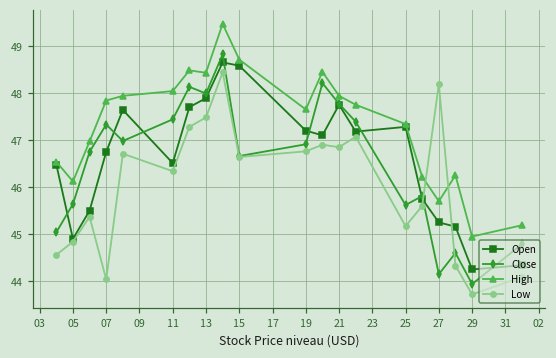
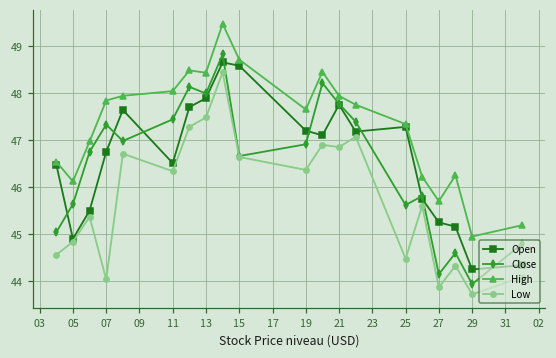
Low, 19: 46.8 -> 46.4
Low, 25: 45.2 -> 44.5
Low, 27: 48.2 -> 43.9
